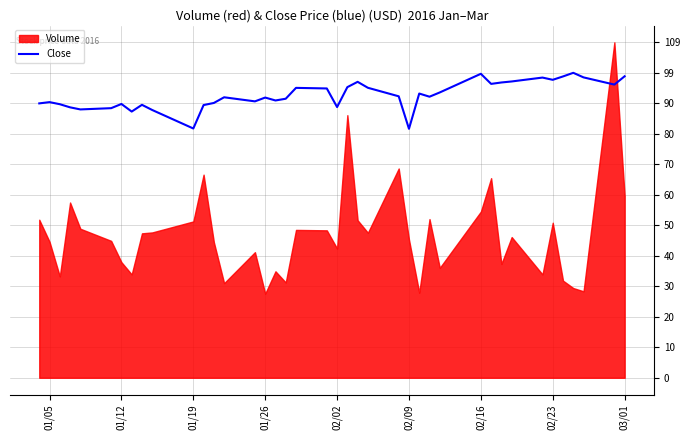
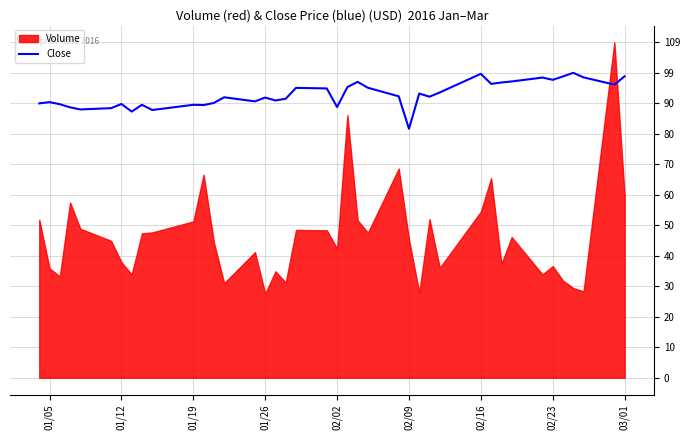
Volume, 01/05: 44 -> 36
Close, 01/19: 81 -> 89
Volume, 02/23: 51 -> 36
